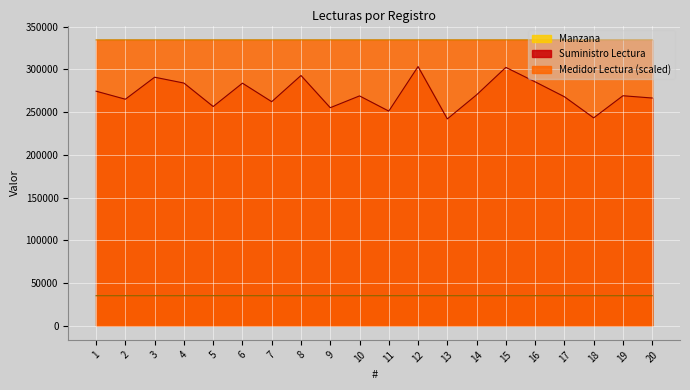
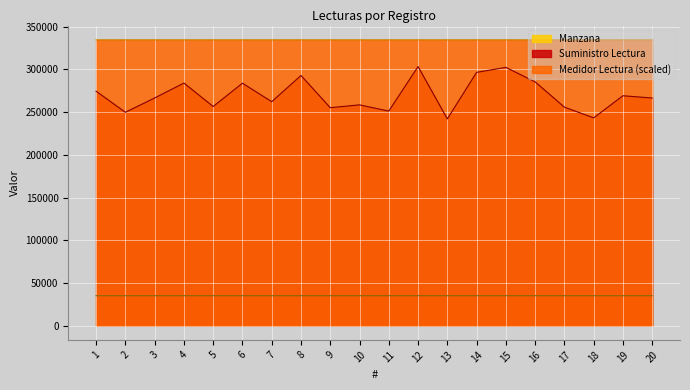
Suministro Lectura, 2: 270000 -> 250000
Suministro Lectura, 3: 290000 -> 270000
Suministro Lectura, 10: 270000 -> 260000
Suministro Lectura, 14: 270000 -> 300000
Suministro Lectura, 17: 270000 -> 260000
